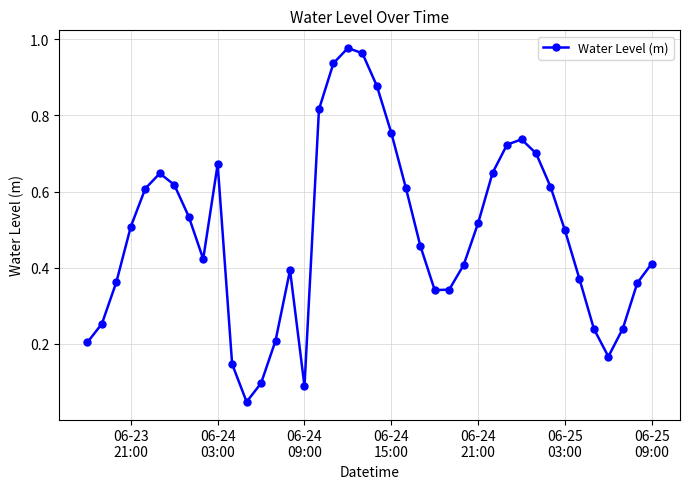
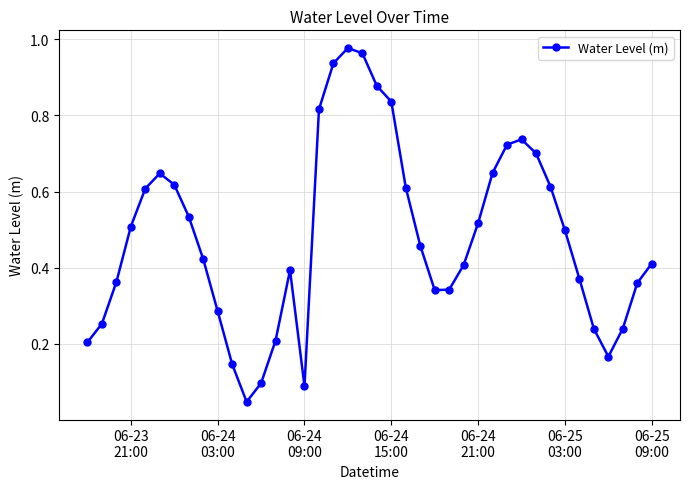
06-24 03:00: 0.67 -> 0.29
06-24 15:00: 0.75 -> 0.84
